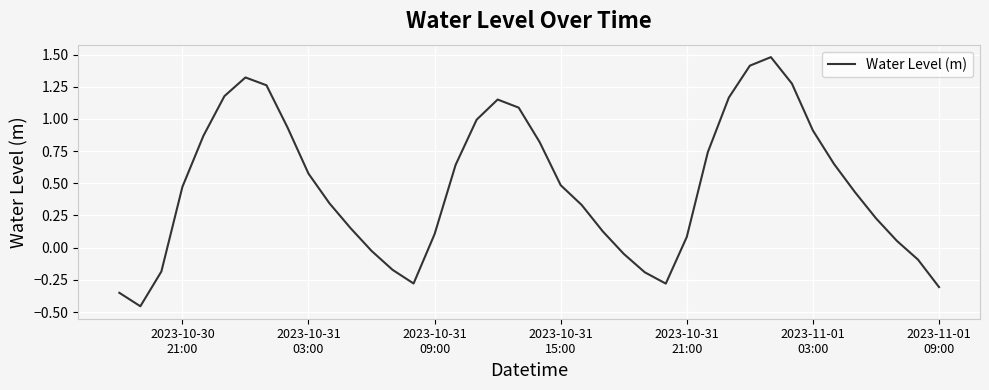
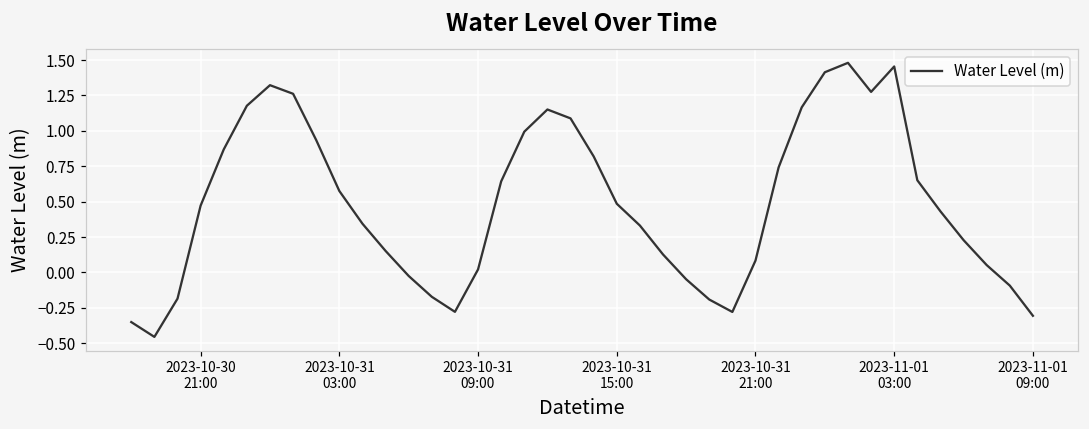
2023-10-31 09:00: 0.11 -> 0.02
2023-11-01 03:00: 0.91 -> 1.45
